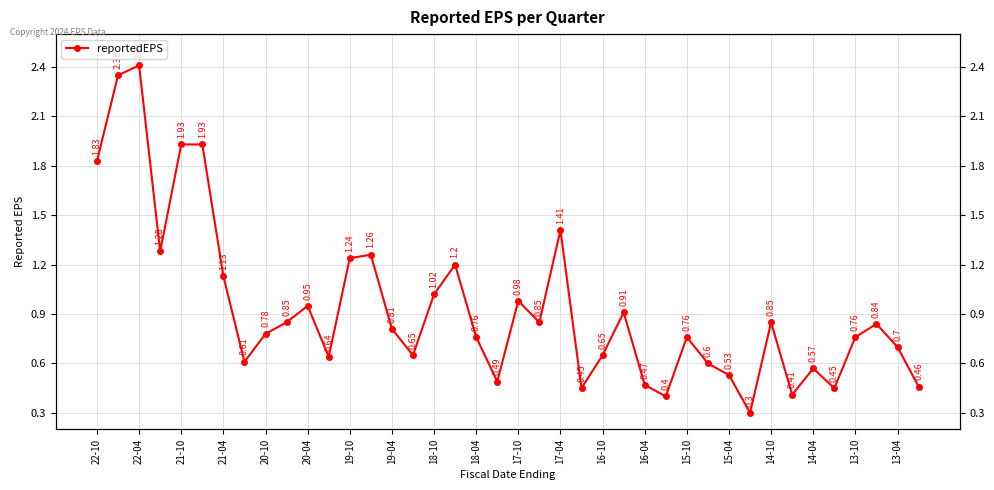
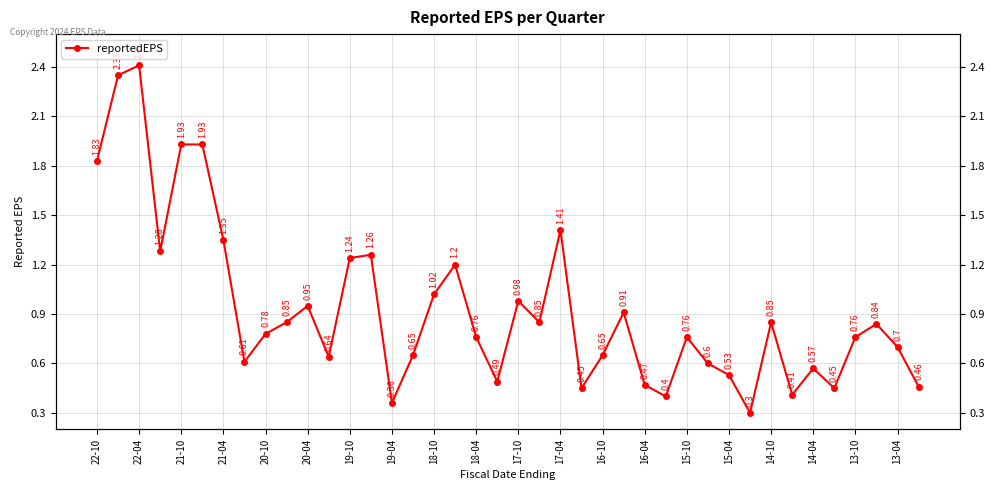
21-04: 1.13 -> 1.35
19-04: 0.81 -> 0.36
